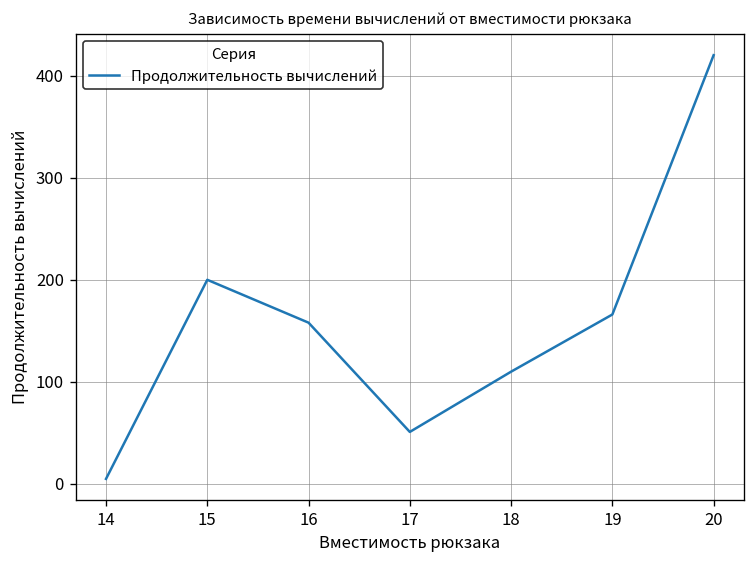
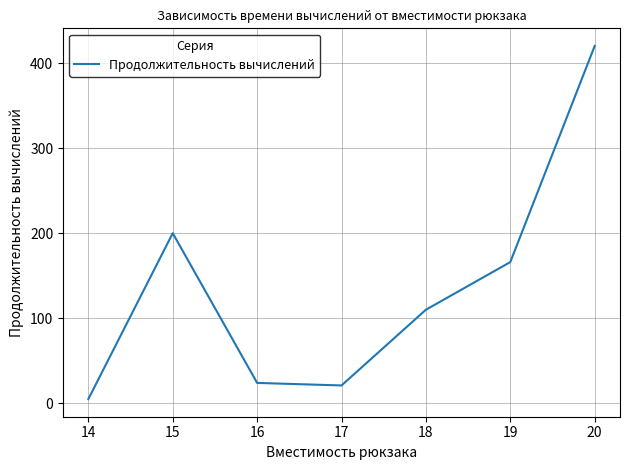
16: 160 -> 20
17: 50 -> 20
